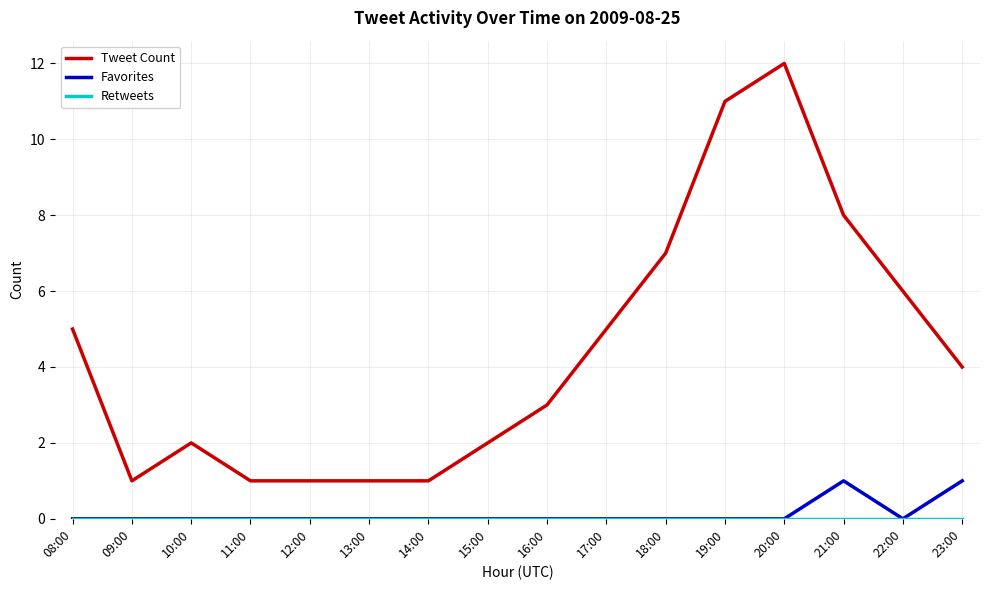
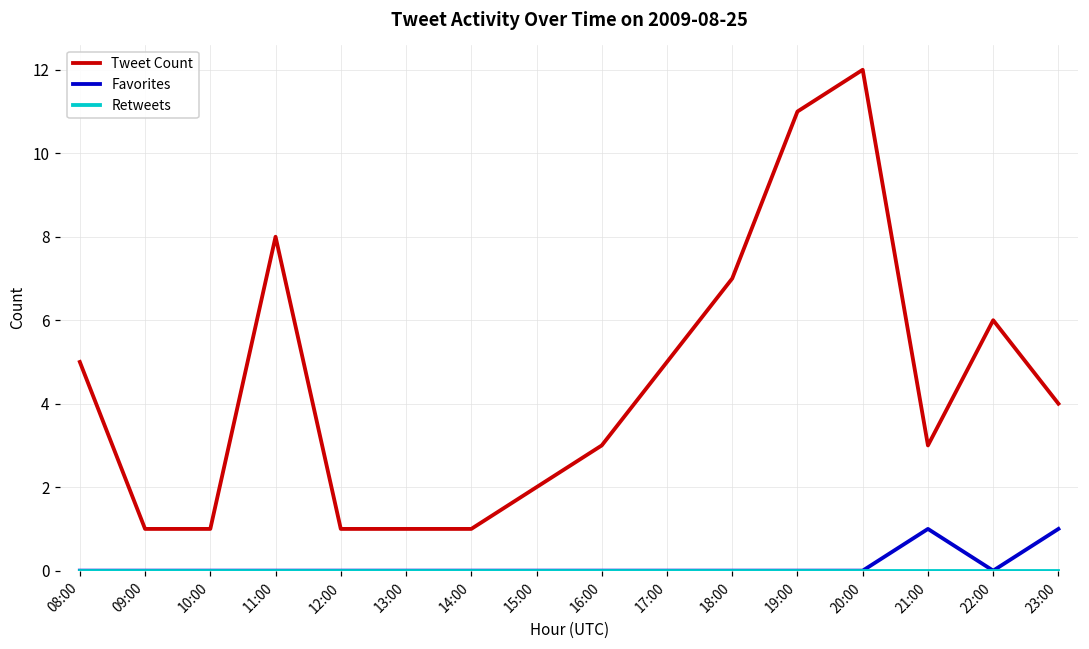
Tweet Count, 10:00: 2 -> 1
Tweet Count, 11:00: 1 -> 8
Tweet Count, 21:00: 8 -> 3
